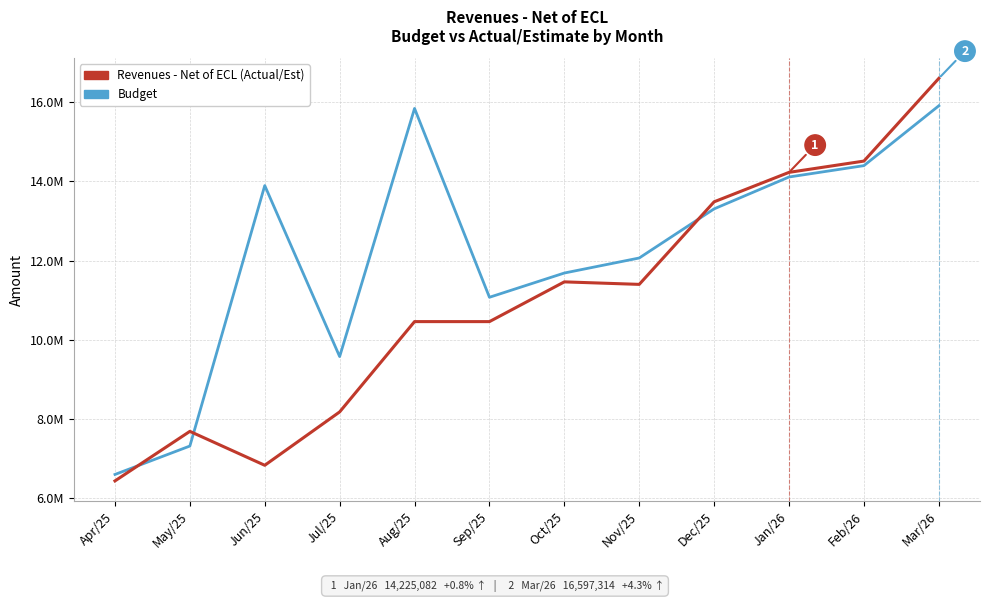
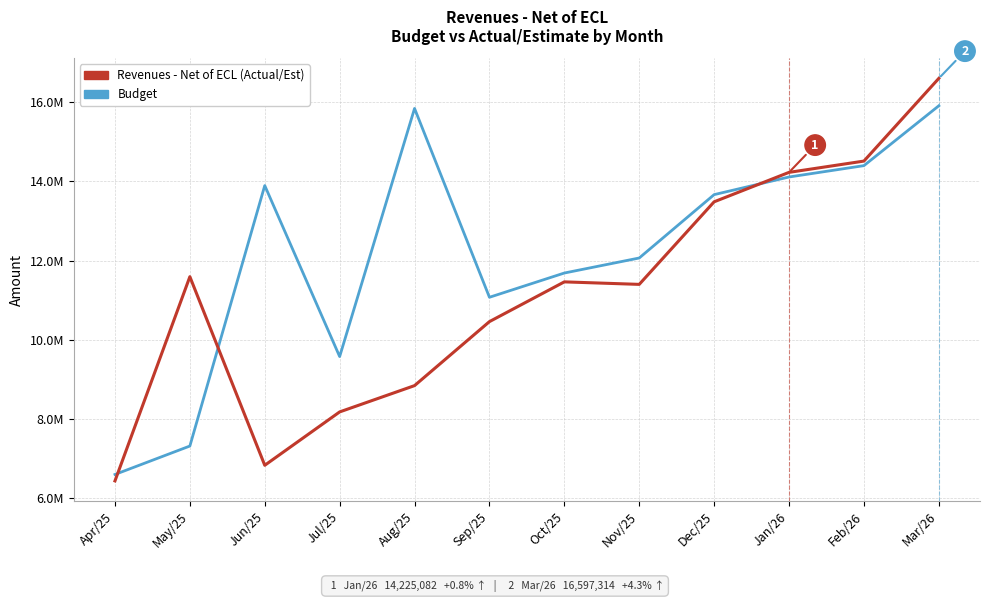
Revenues - Net of ECL (Actual/Est), May/25: 7700000 -> 11600000
Revenues - Net of ECL (Actual/Est), Aug/25: 10500000 -> 8800000
Budget, Dec/25: 13300000 -> 13700000
